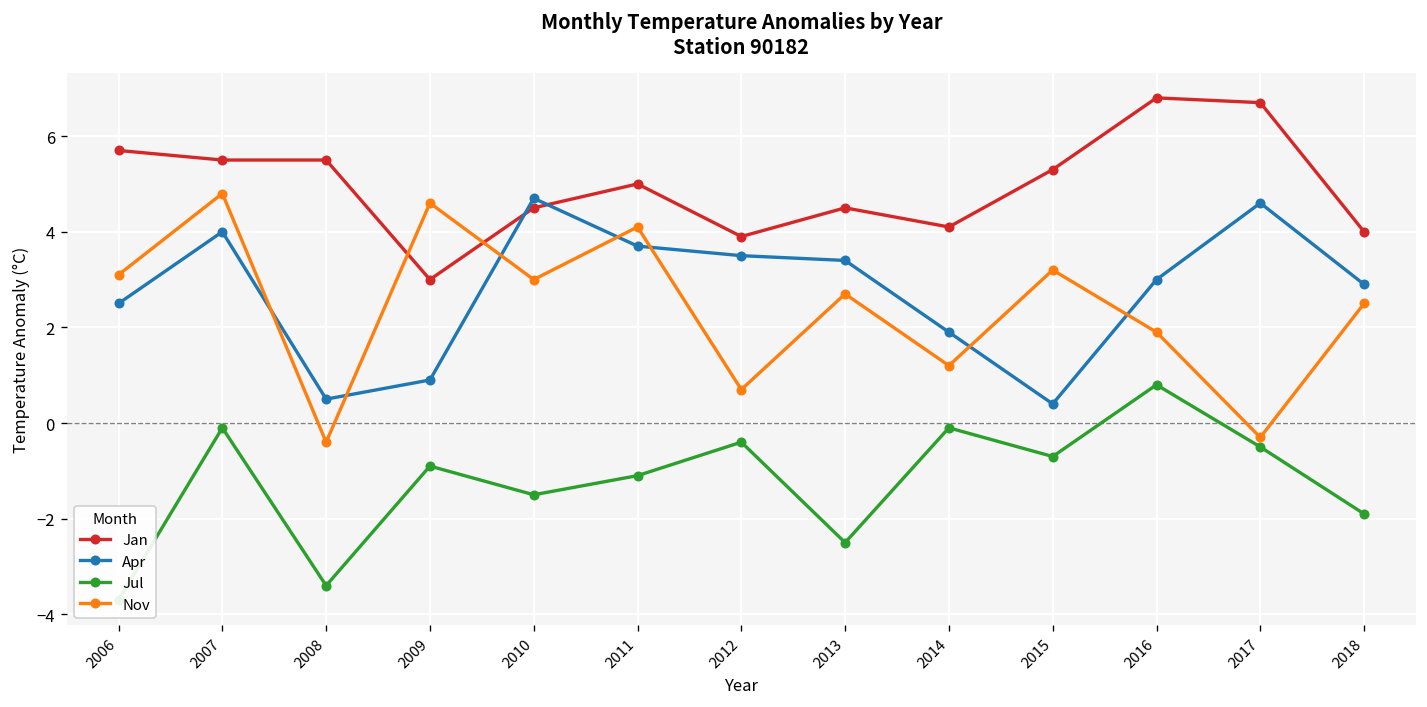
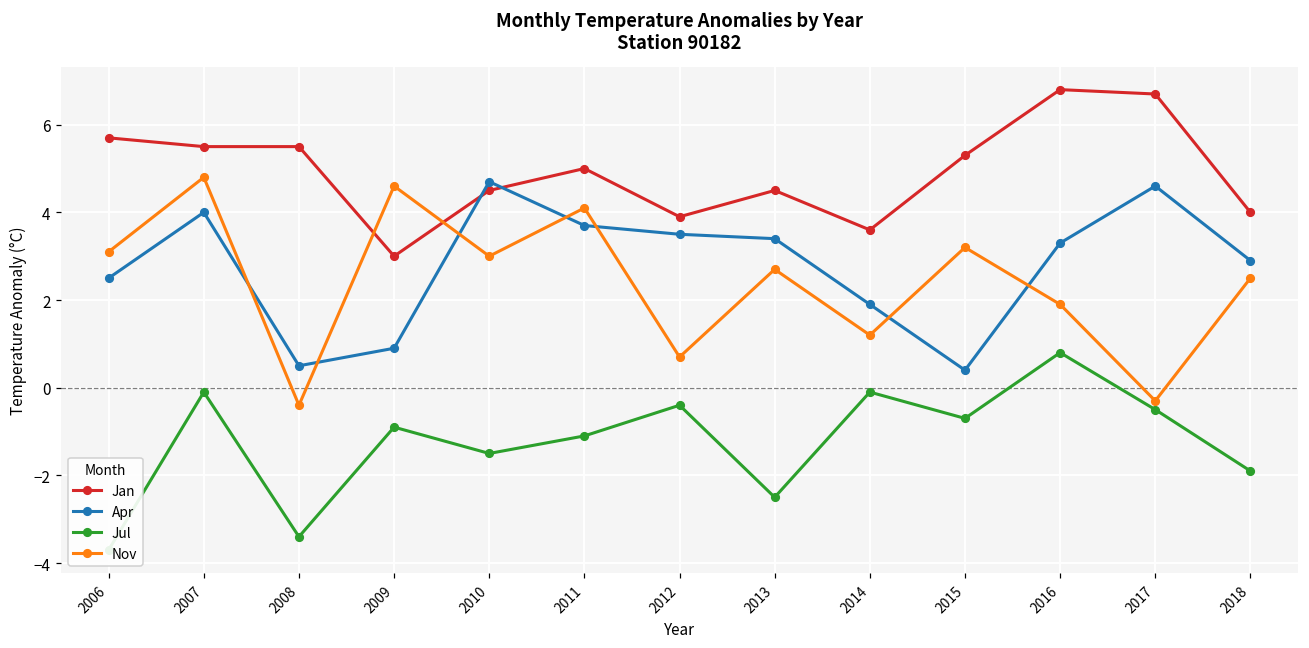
Jan, 2014: 4.1 -> 3.6
Apr, 2016: 3.0 -> 3.3
